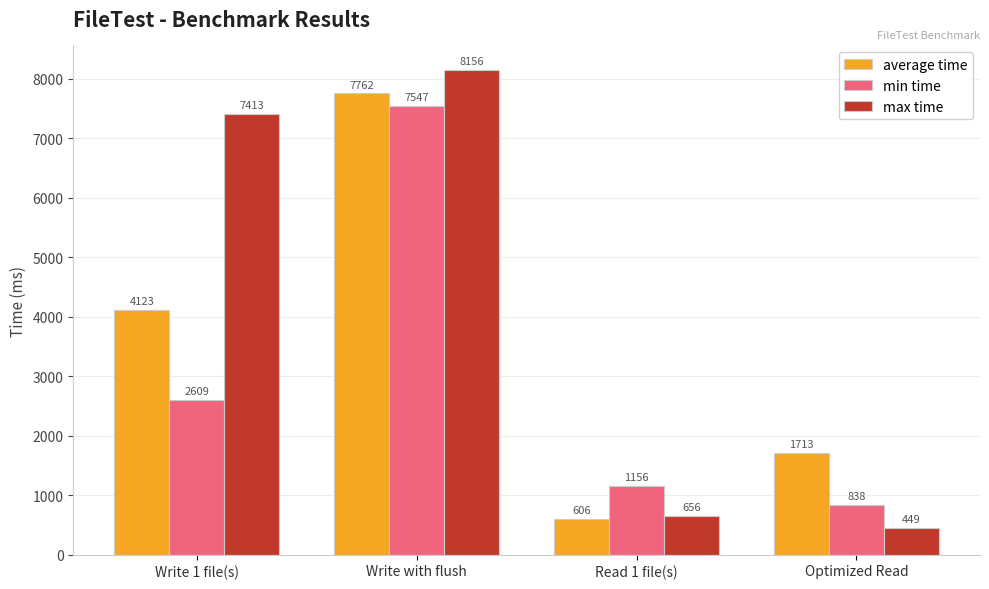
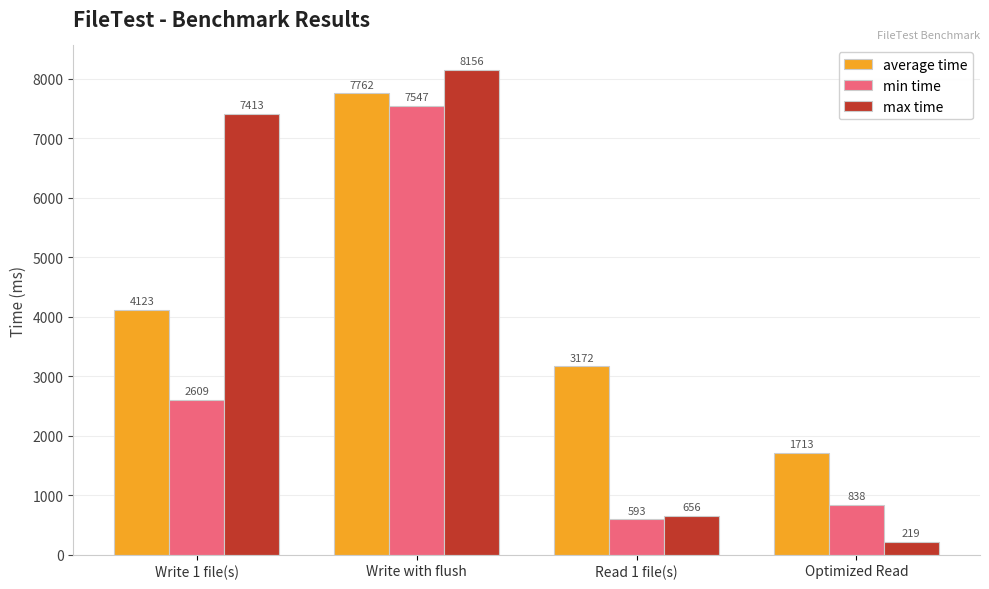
average time, Read 1 file(s): 606 -> 3172
min time, Read 1 file(s): 1156 -> 593
max time, Optimized Read: 449 -> 219
